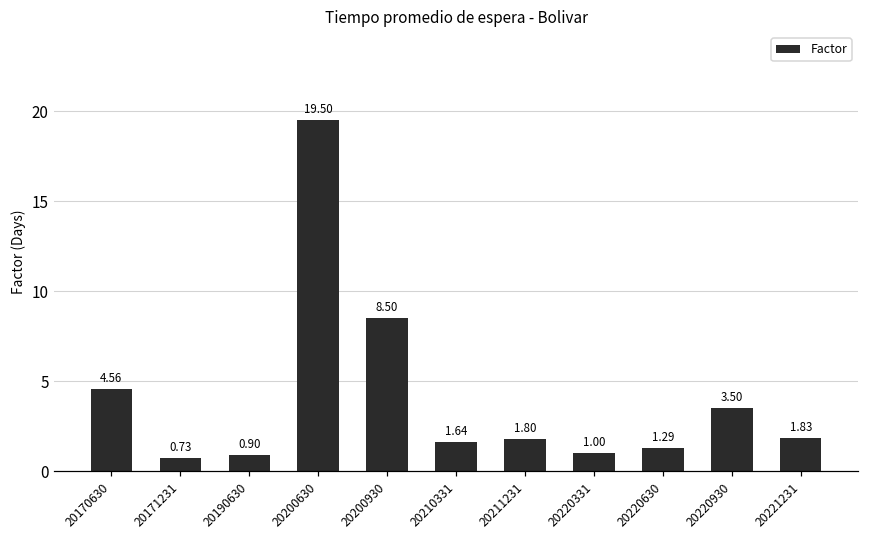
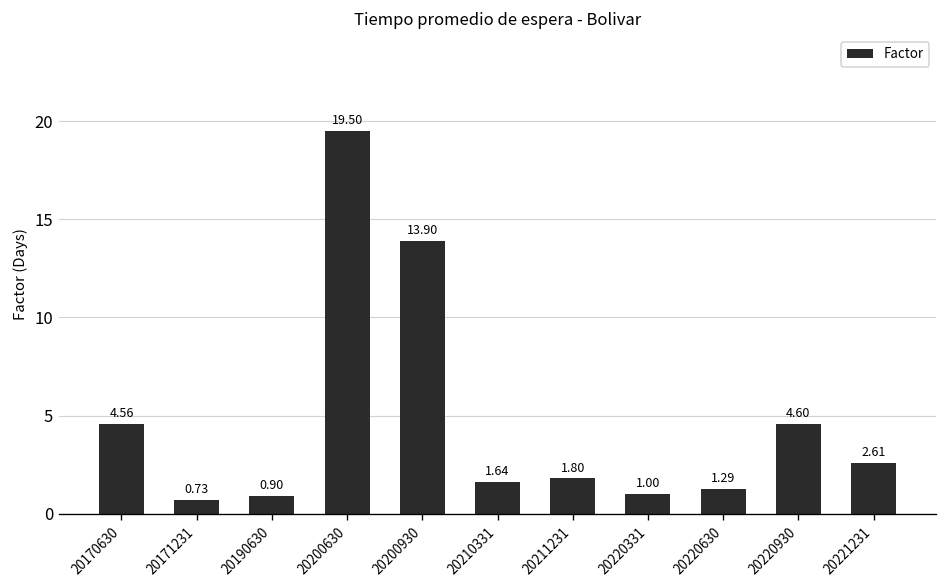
20200930: 8.50 -> 13.90
20220930: 3.50 -> 4.60
20221231: 1.83 -> 2.61
